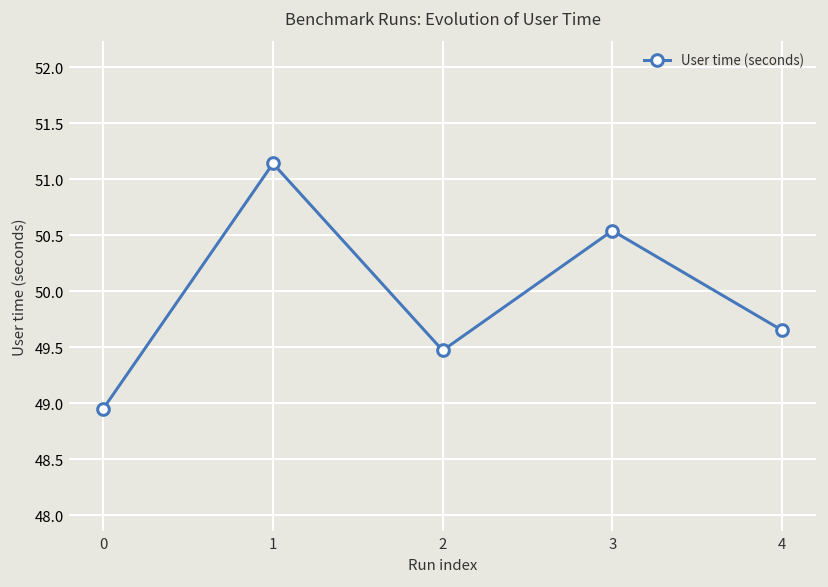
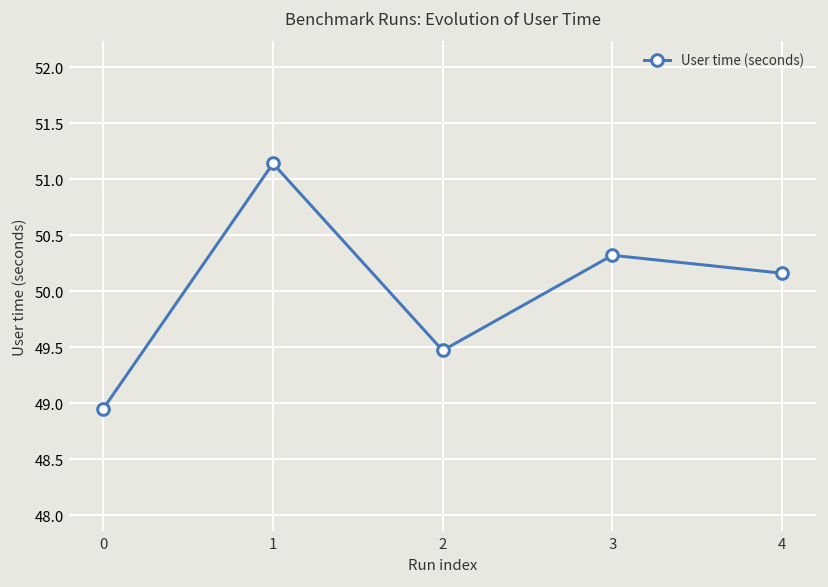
3: 50.5 -> 50.3
4: 49.7 -> 50.2
